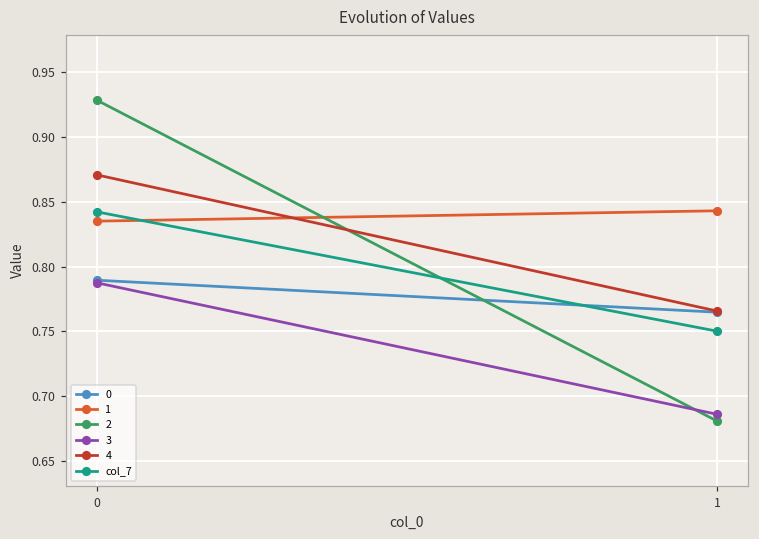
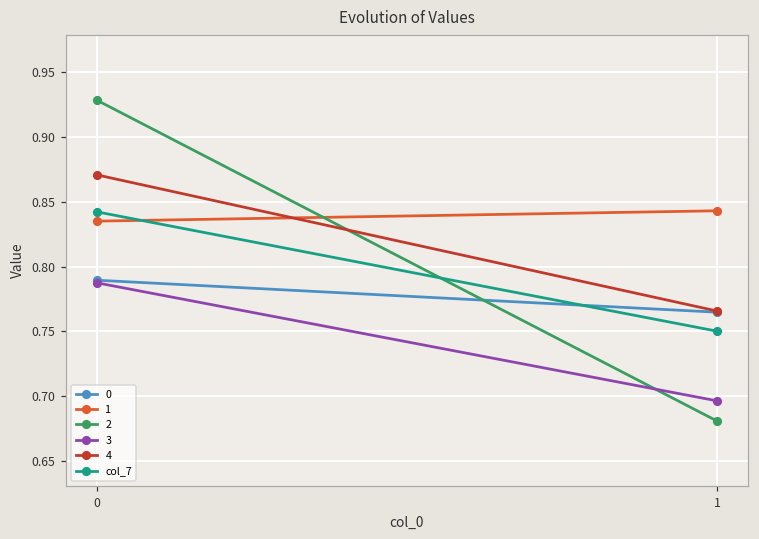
3, 1: 0.686 -> 0.696
